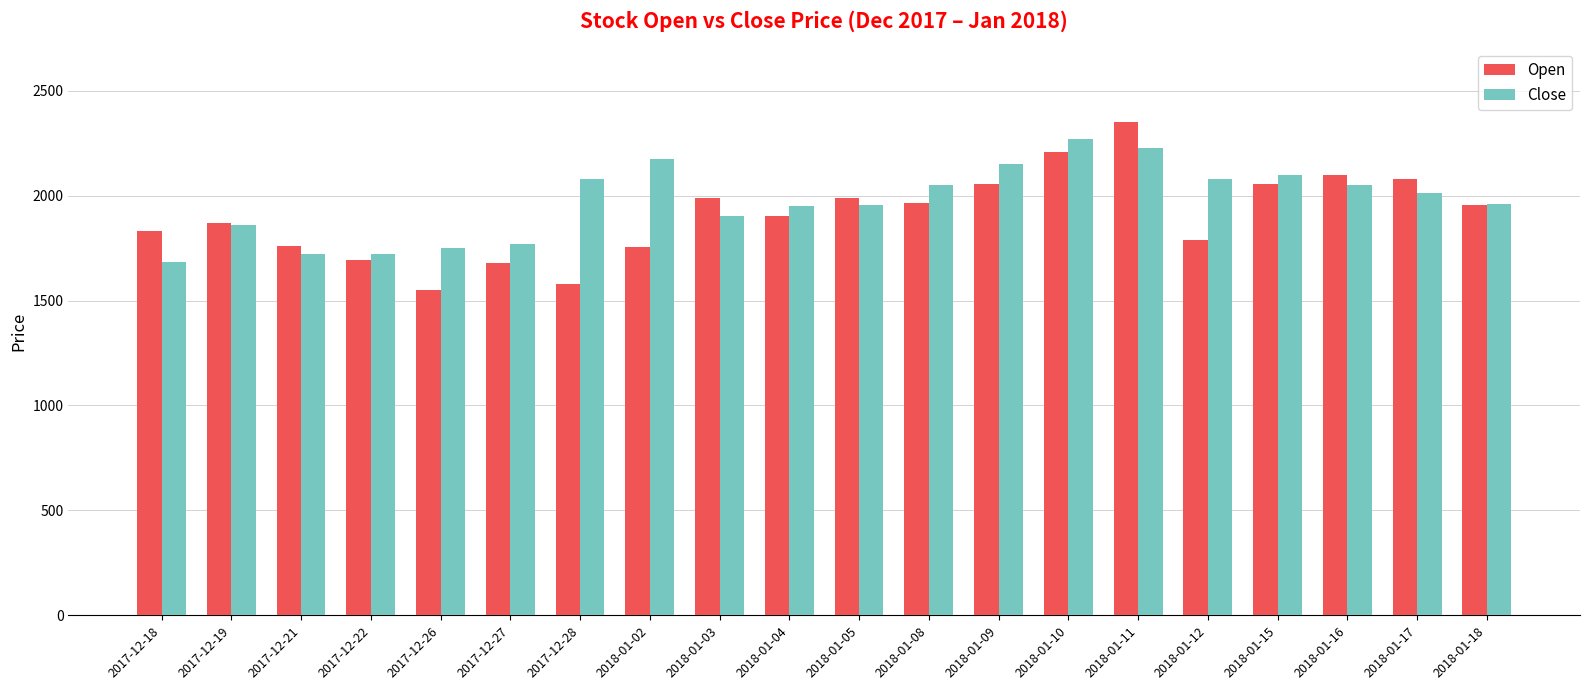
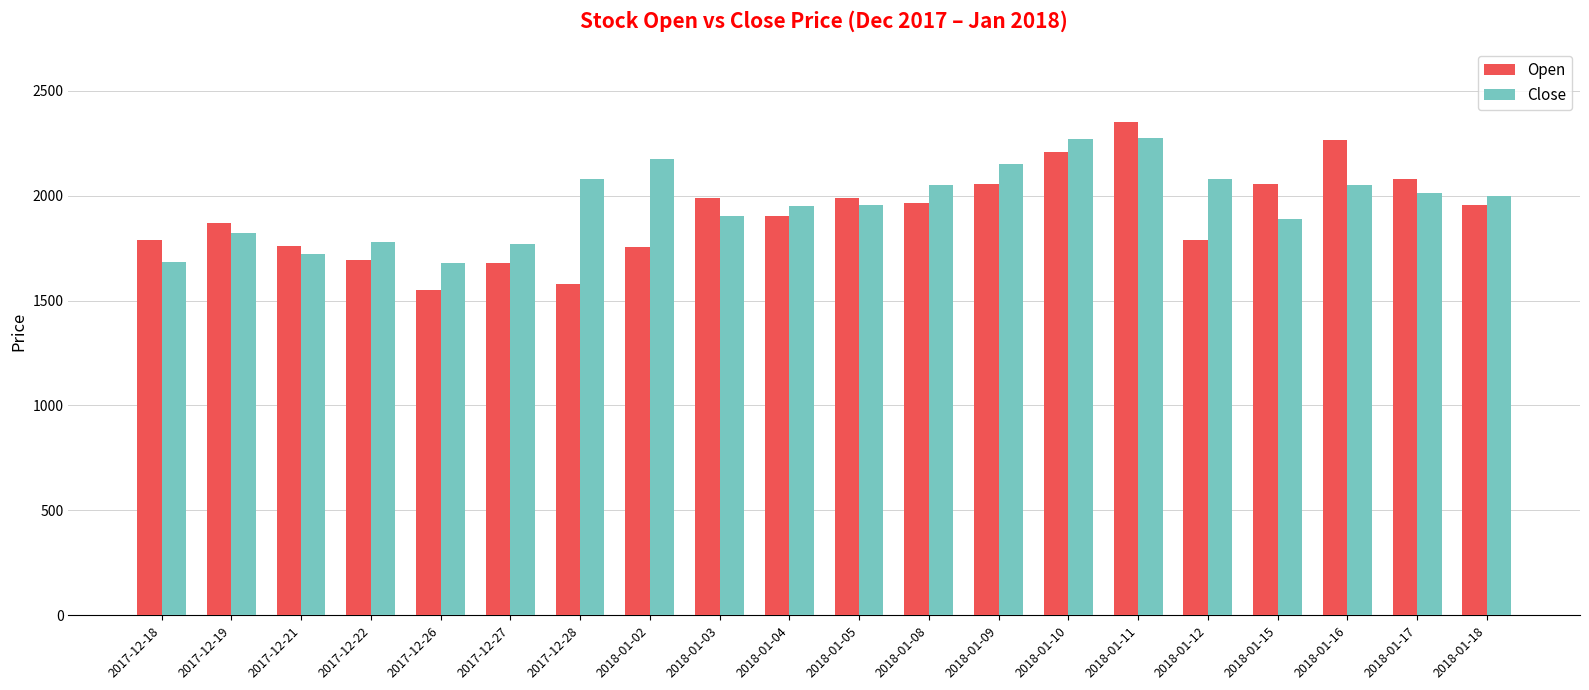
Open, 2017-12-18: 1830 -> 1790
Close, 2017-12-19: 1860 -> 1820
Close, 2017-12-22: 1720 -> 1780
Close, 2017-12-26: 1750 -> 1680
Close, 2018-01-11: 2230 -> 2280
Close, 2018-01-15: 2100 -> 1890
Open, 2018-01-16: 2100 -> 2270
Close, 2018-01-18: 1960 -> 2000
